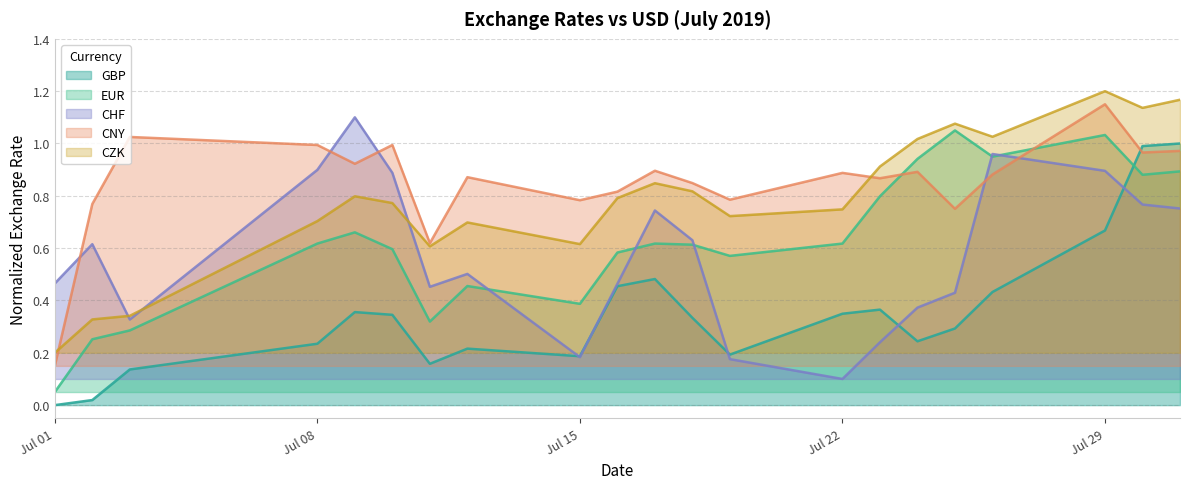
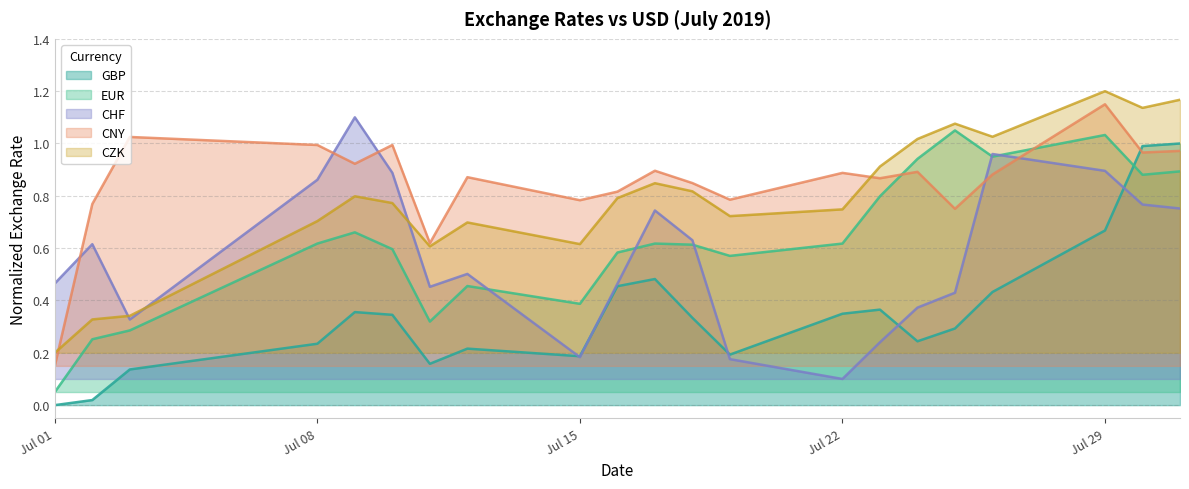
CHF, Jul 08: 0.90 -> 0.86
